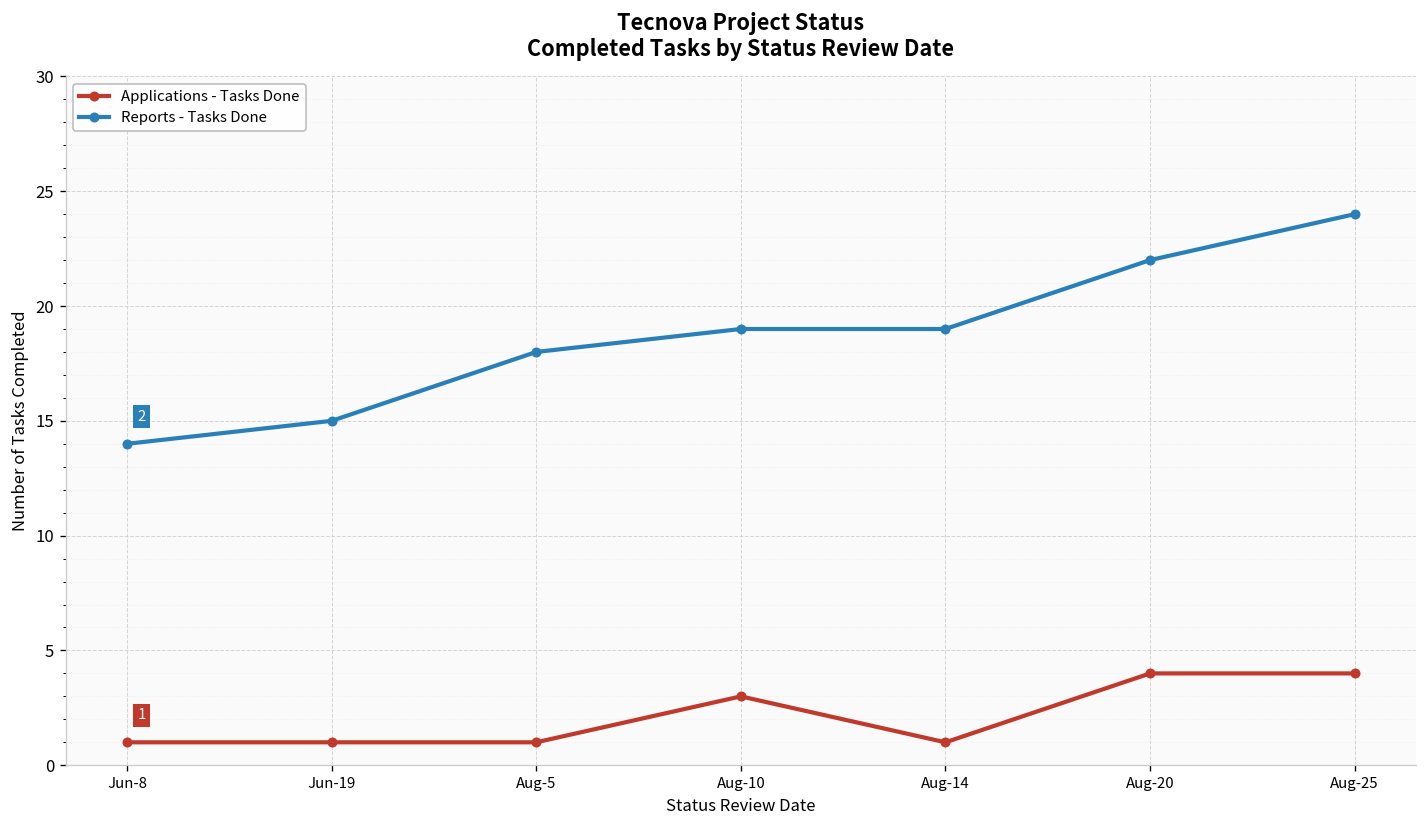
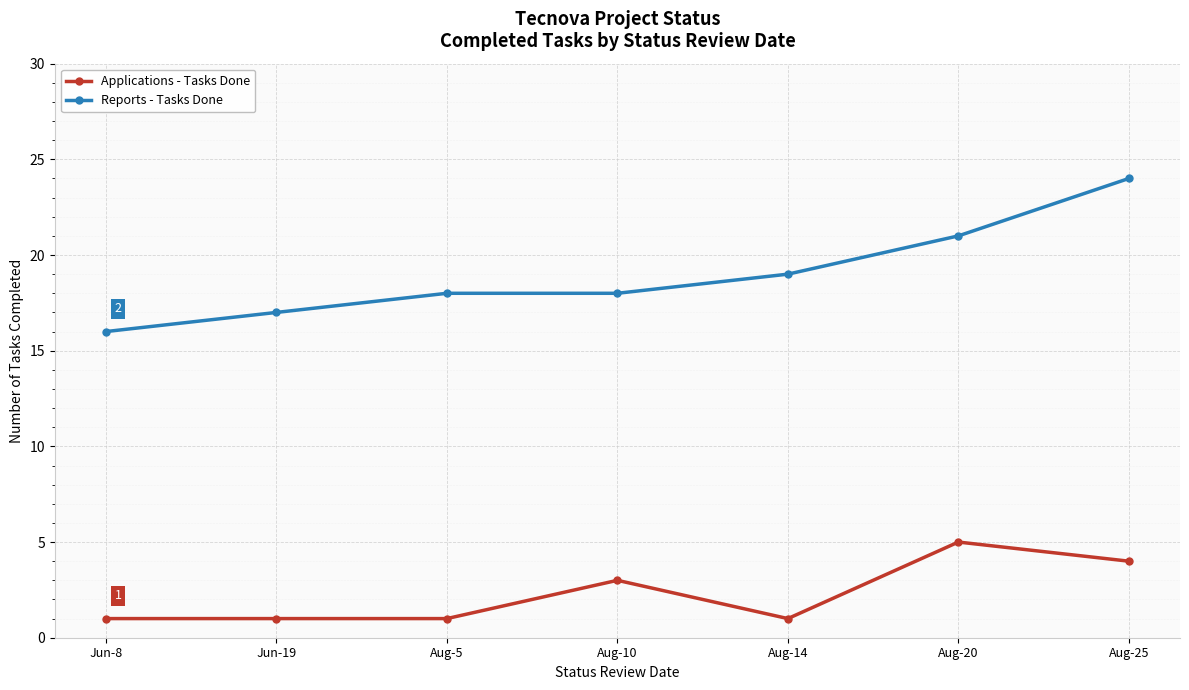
Reports - Tasks Done, Jun-8: 14 -> 16
Reports - Tasks Done, Jun-19: 15 -> 17
Reports - Tasks Done, Aug-10: 19 -> 18
Applications - Tasks Done, Aug-20: 4 -> 5
Reports - Tasks Done, Aug-20: 22 -> 21
